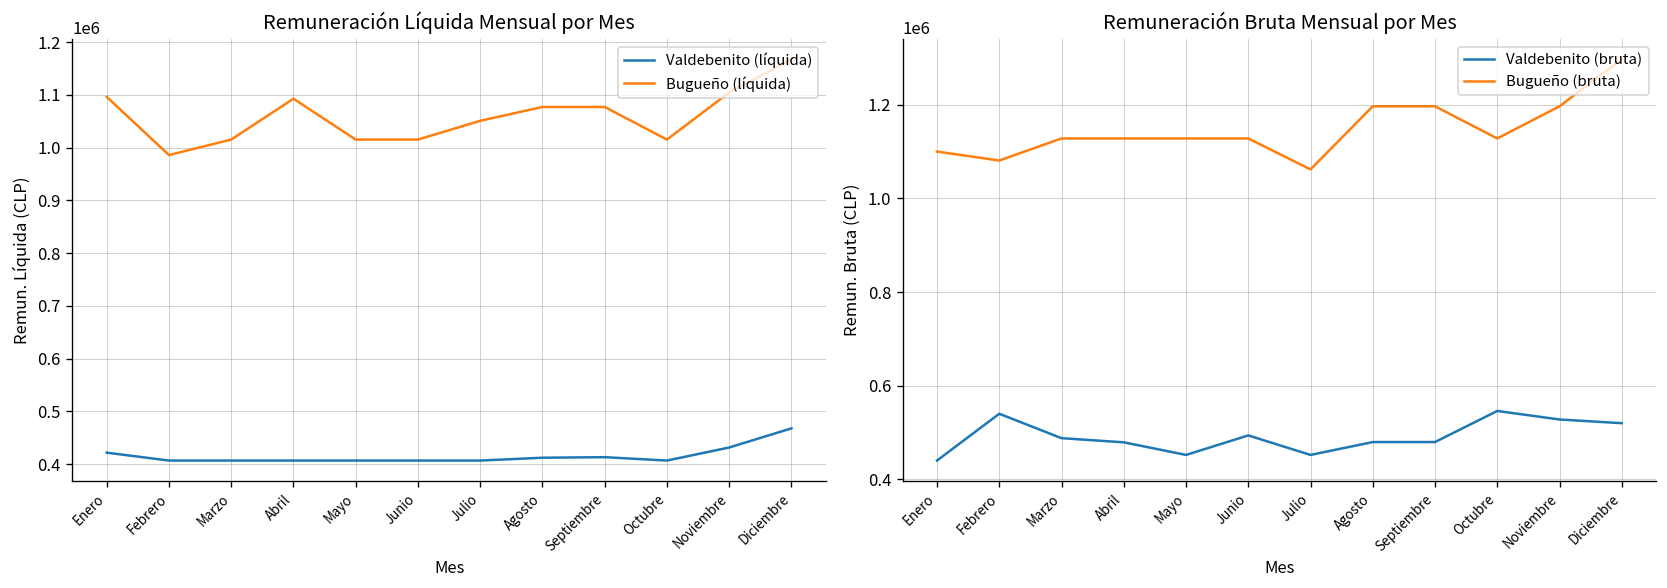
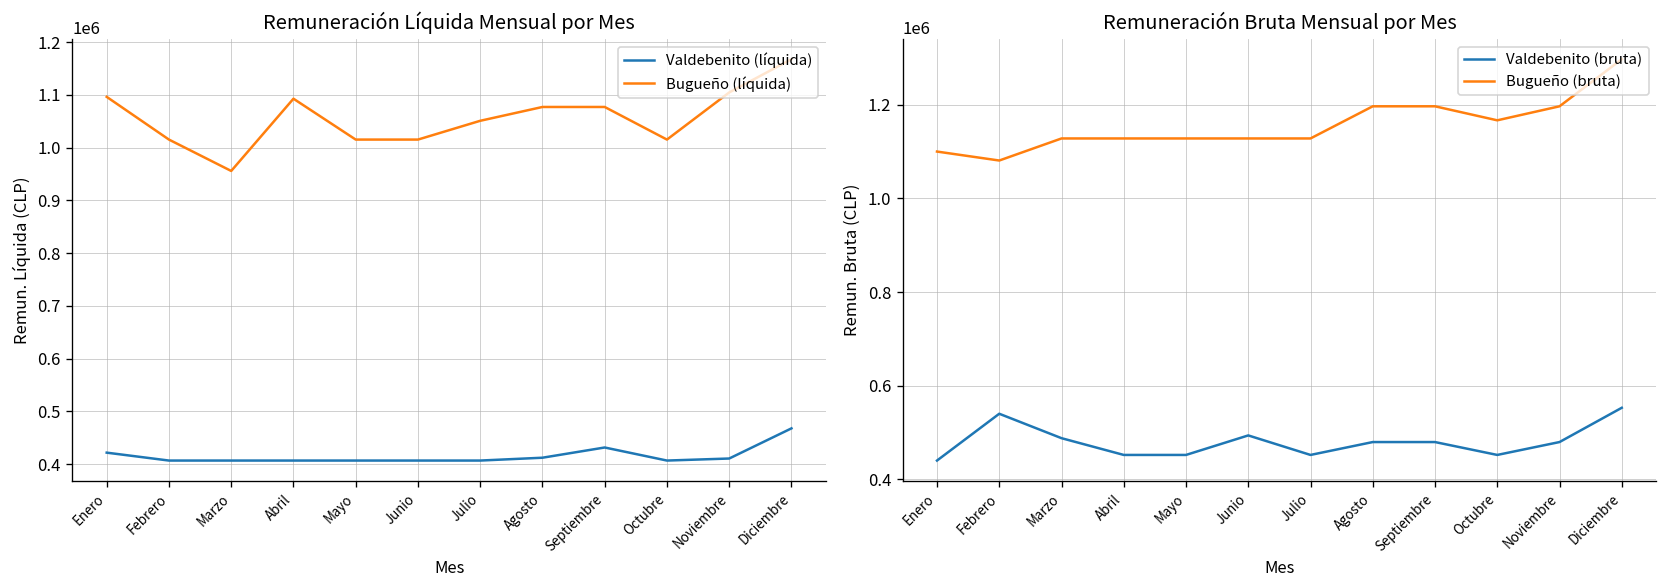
Remuneración Líquida Mensual por Mes, Bugueño (líquida), Febrero: 990000 -> 1020000
Remuneración Líquida Mensual por Mes, Bugueño (líquida), Marzo: 1020000 -> 960000
Remuneración Líquida Mensual por Mes, Valdebenito (líquida), Septiembre: 410000 -> 430000
Remuneración Líquida Mensual por Mes, Valdebenito (líquida), Noviembre: 430000 -> 410000
Remuneración Bruta Mensual por Mes, Valdebenito (bruta), Abril: 480000 -> 450000
Remuneración Bruta Mensual por Mes, Bugueño (bruta), Julio: 1060000 -> 1130000
Remuneración Bruta Mensual por Mes, Valdebenito (bruta), Octubre: 550000 -> 450000
Remuneración Bruta Mensual por Mes, Bugueño (bruta), Octubre: 1130000 -> 1170000
Remuneración Bruta Mensual por Mes, Valdebenito (bruta), Noviembre: 530000 -> 480000
Remuneración Bruta Mensual por Mes, Valdebenito (bruta), Diciembre: 520000 -> 550000
